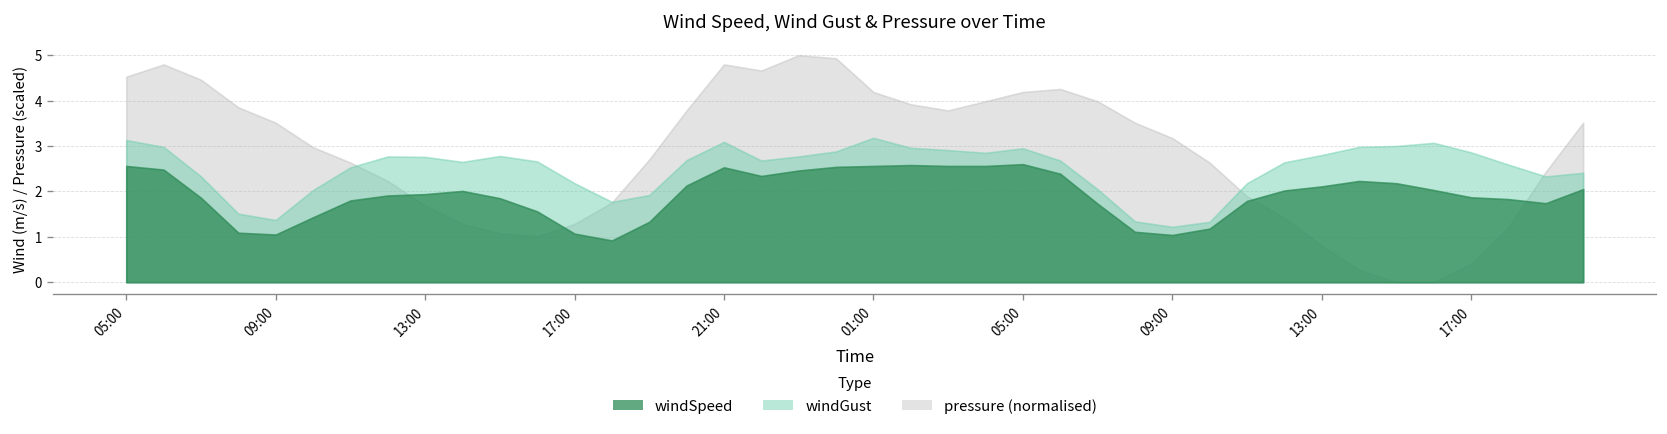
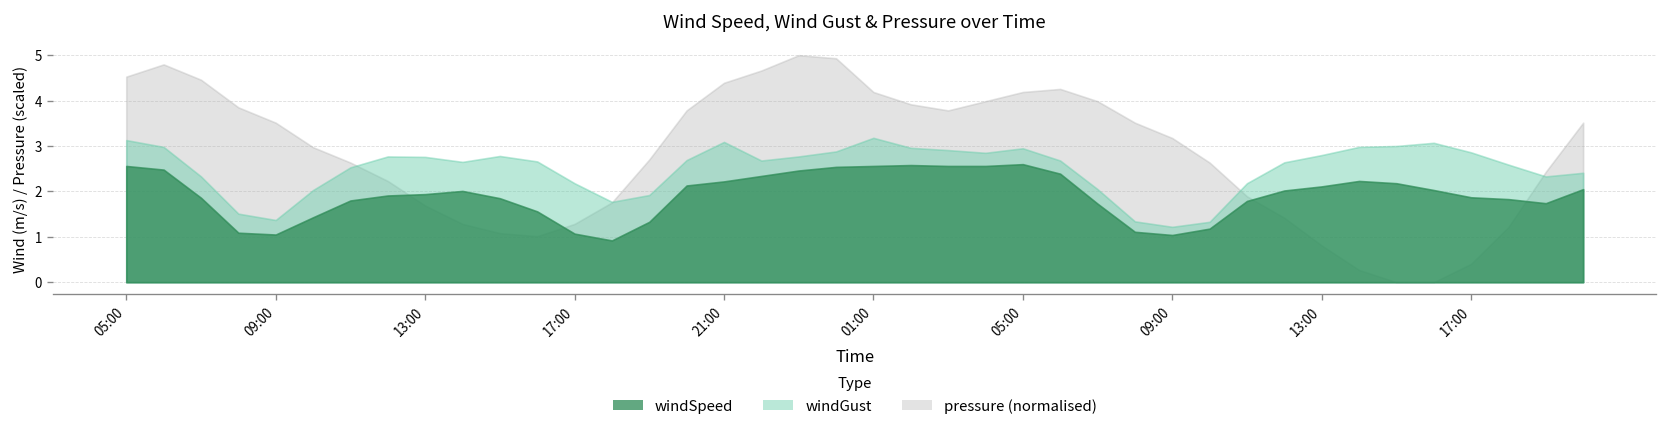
pressure (normalised), 21:00: 4.8 -> 4.4
windSpeed, 21:00: 2.5 -> 2.2
